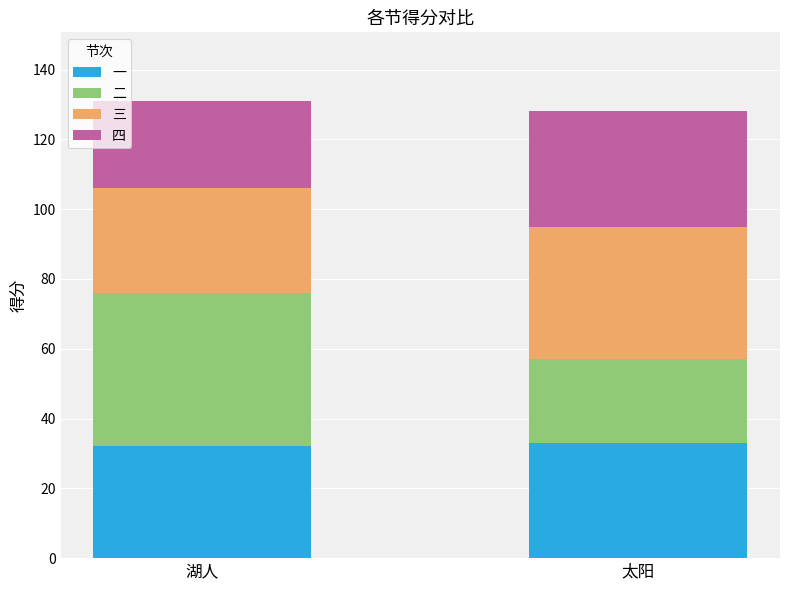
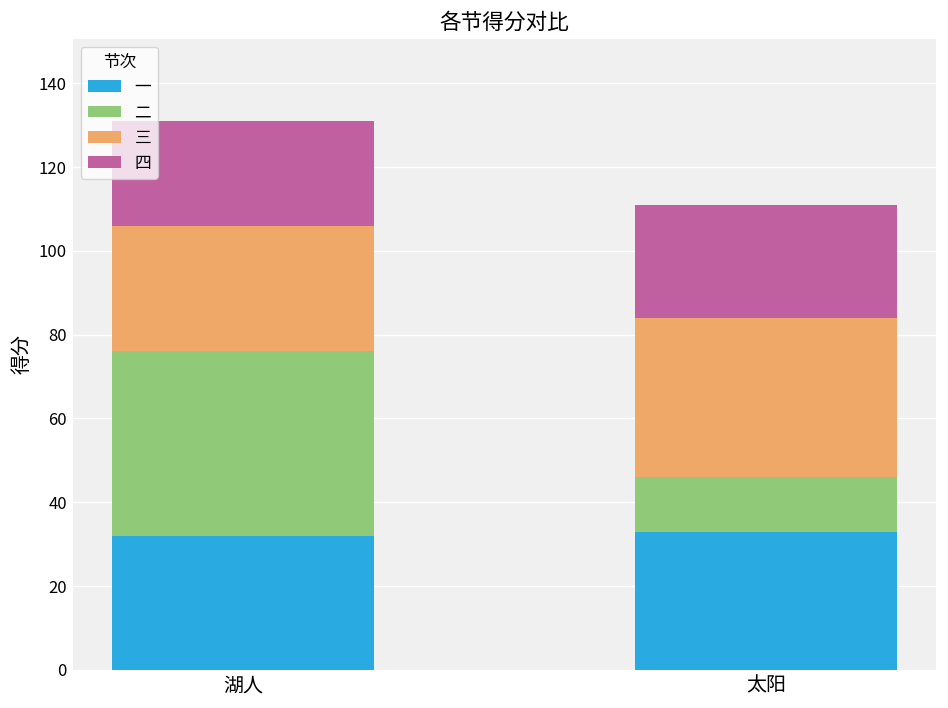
二, 太阳: 24 -> 13
四, 太阳: 33 -> 27
